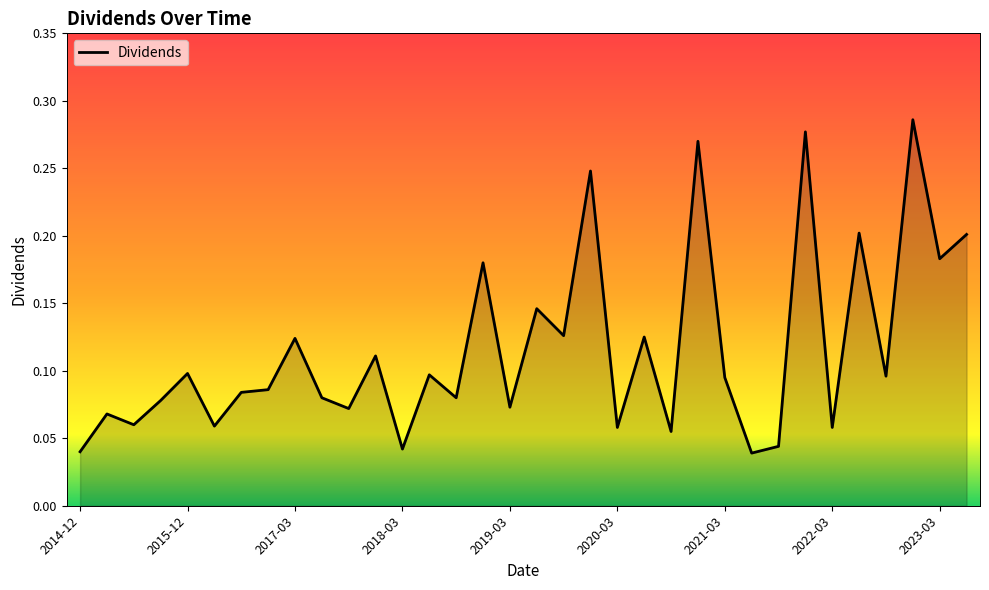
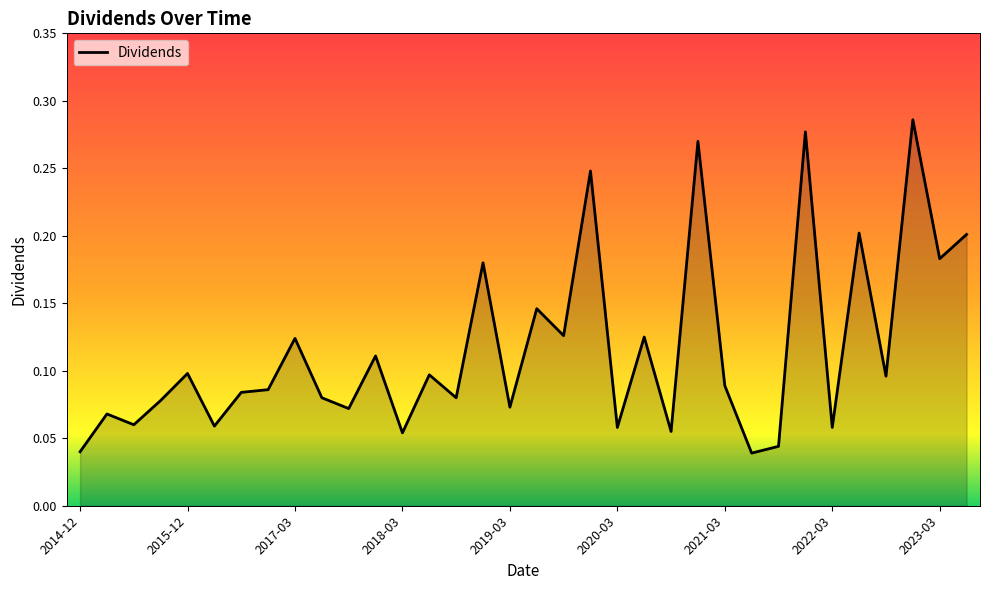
2018-03: 0.042 -> 0.054
2021-03: 0.095 -> 0.089
